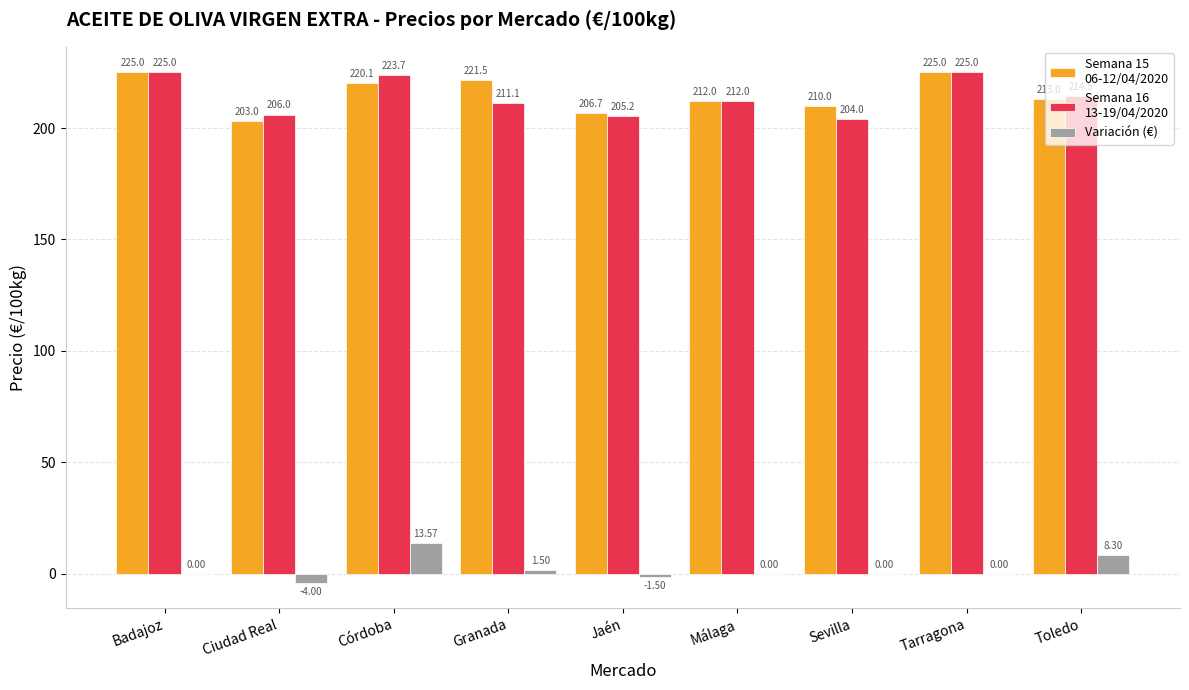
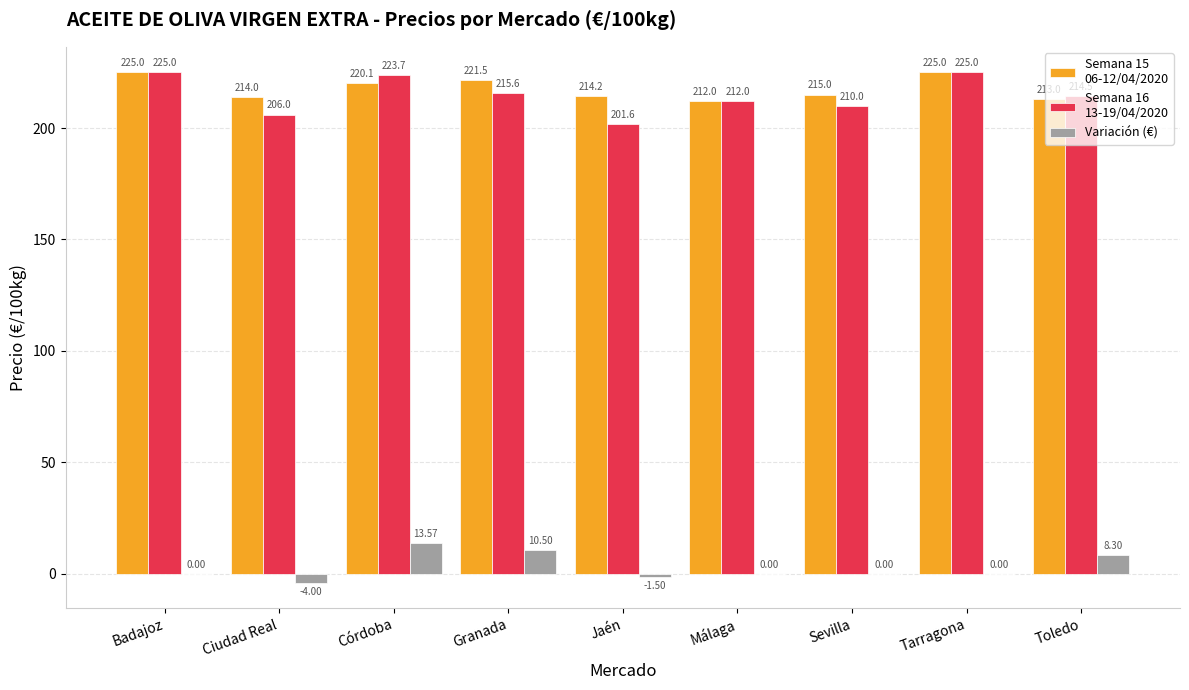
Semana 15 06-12/04/2020, Ciudad Real: 203.0 -> 214.0
Semana 16 13-19/04/2020, Granada: 211.1 -> 215.6
Variación (€), Granada: 1.50 -> 10.50
Semana 15 06-12/04/2020, Jaén: 206.7 -> 214.2
Semana 16 13-19/04/2020, Jaén: 205.2 -> 201.6
Semana 15 06-12/04/2020, Sevilla: 210.0 -> 215.0
Semana 16 13-19/04/2020, Sevilla: 204.0 -> 210.0
